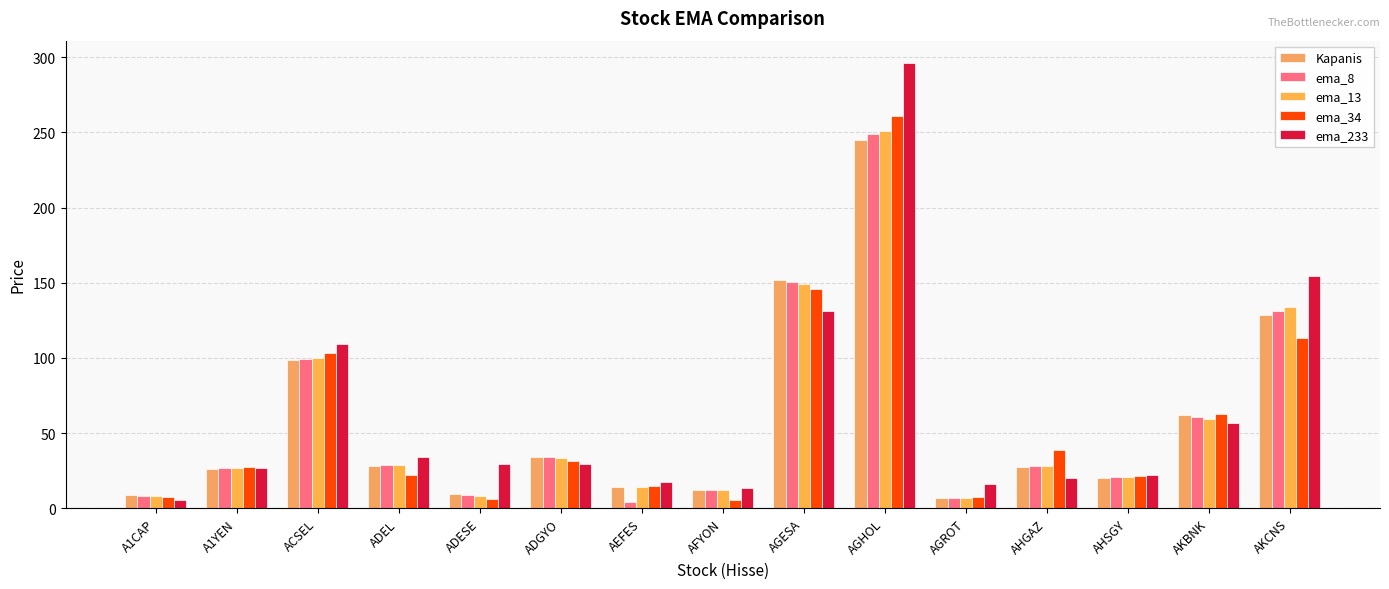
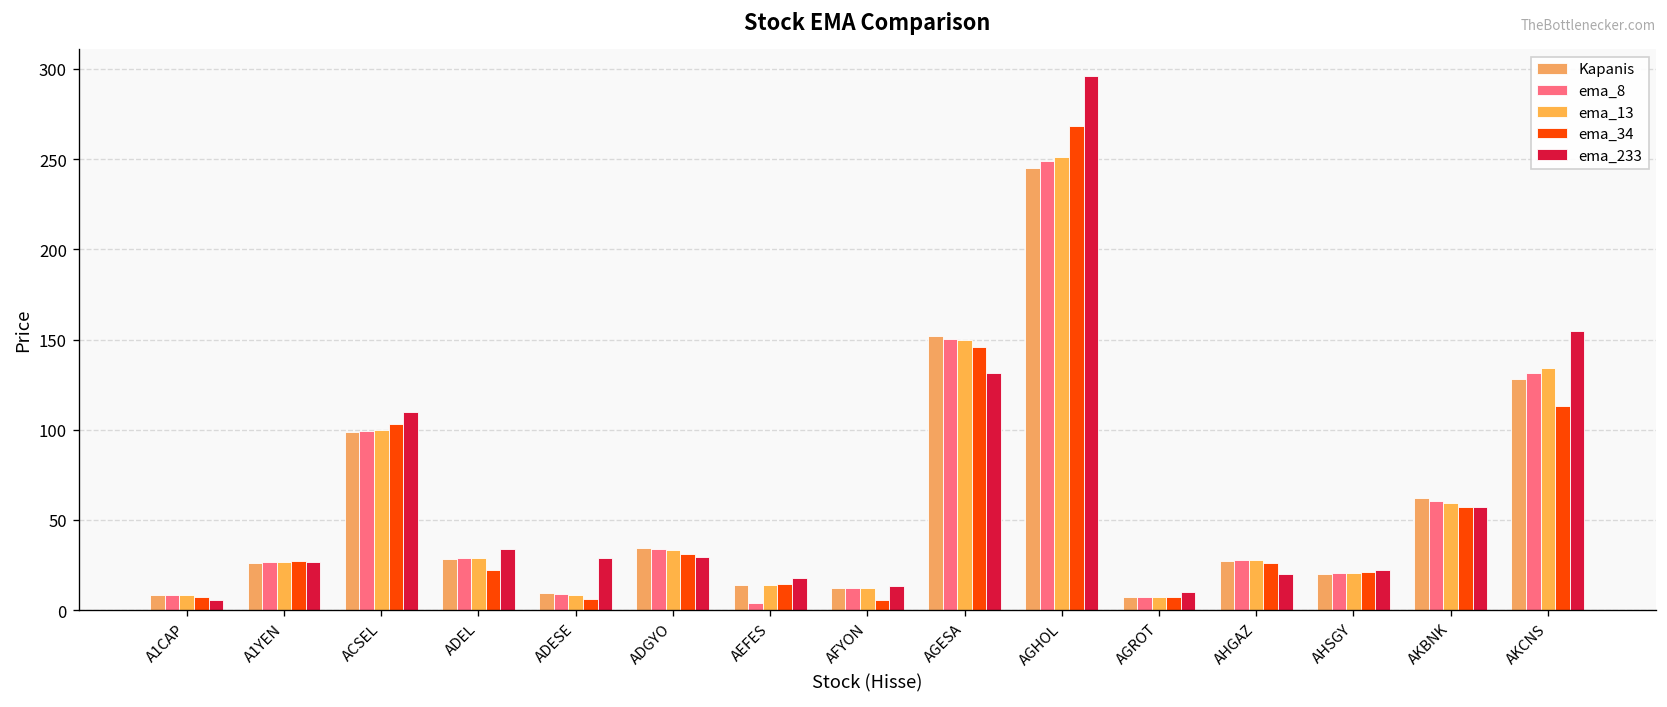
ema_34, AGHOL: 261 -> 268
ema_233, AGROT: 16 -> 10
ema_34, AHGAZ: 39 -> 26
ema_34, AKBNK: 63 -> 57
